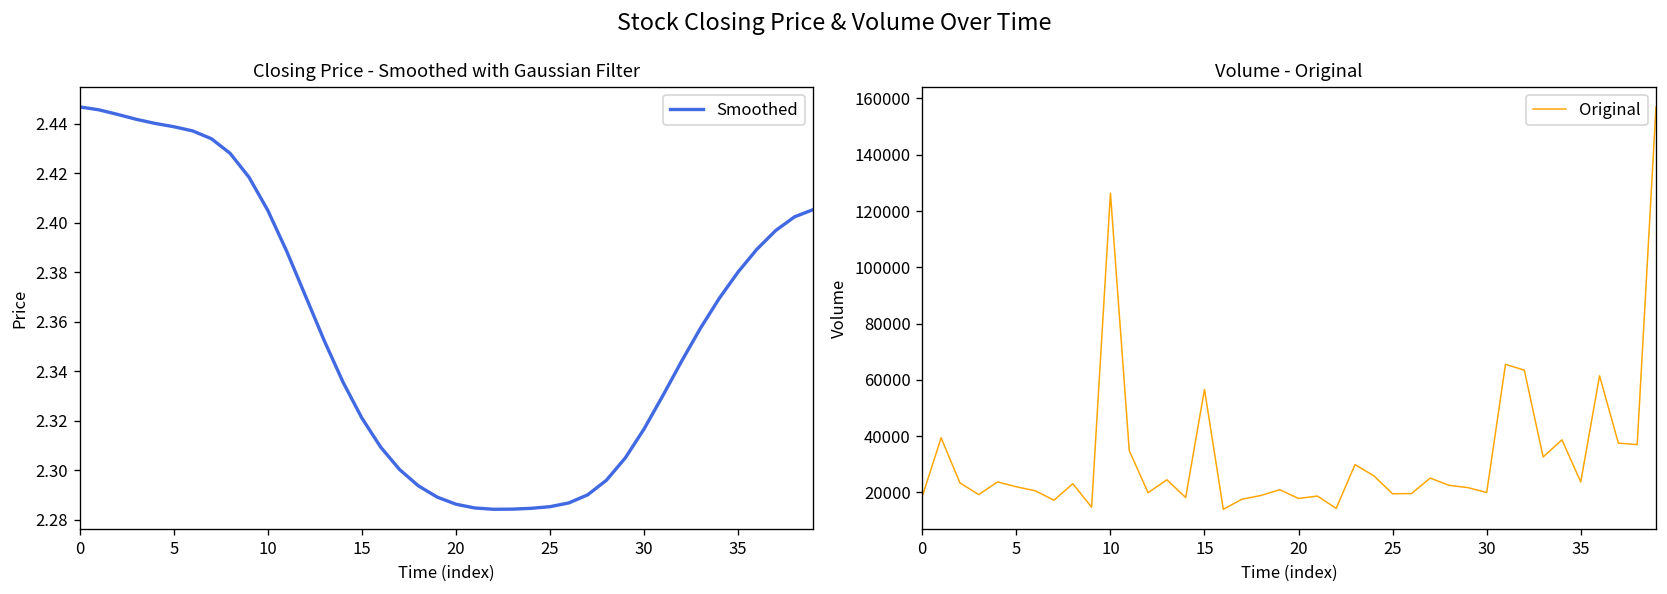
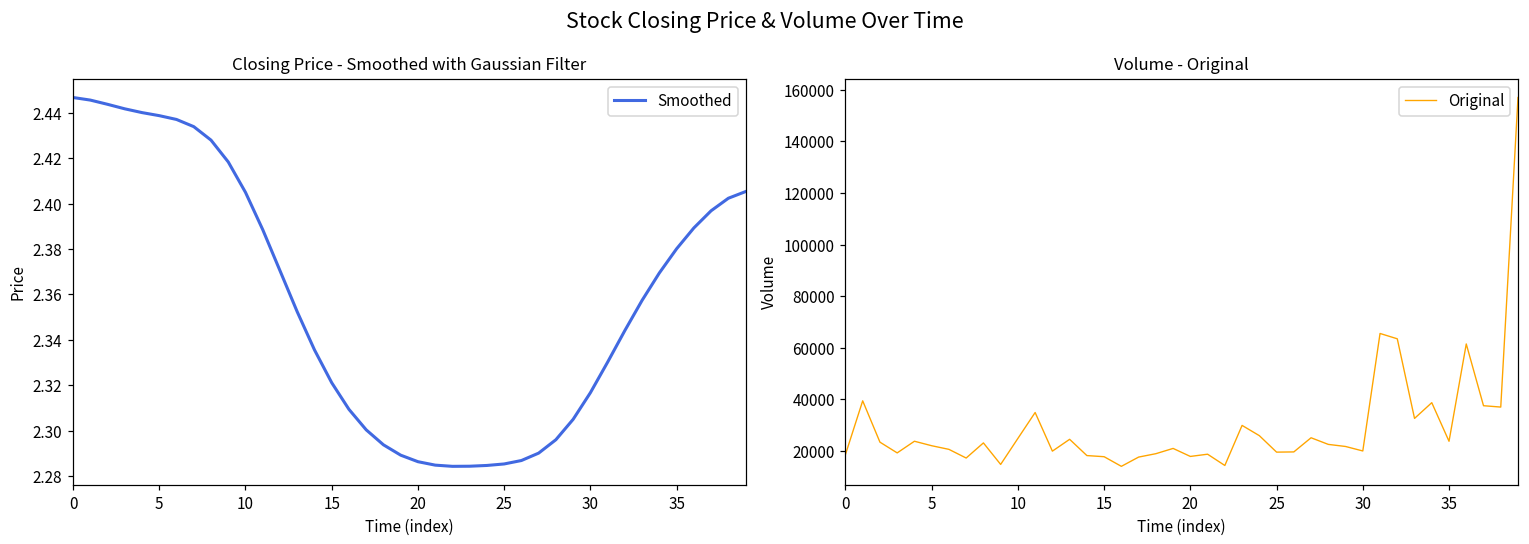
Volume - Original, 10: 126000 -> 25000
Volume - Original, 15: 57000 -> 18000
